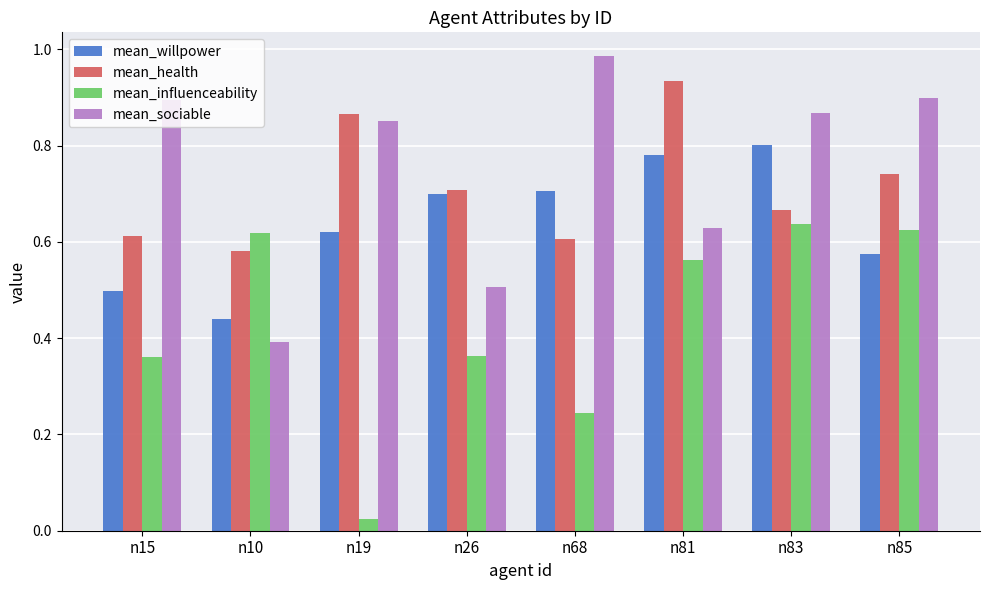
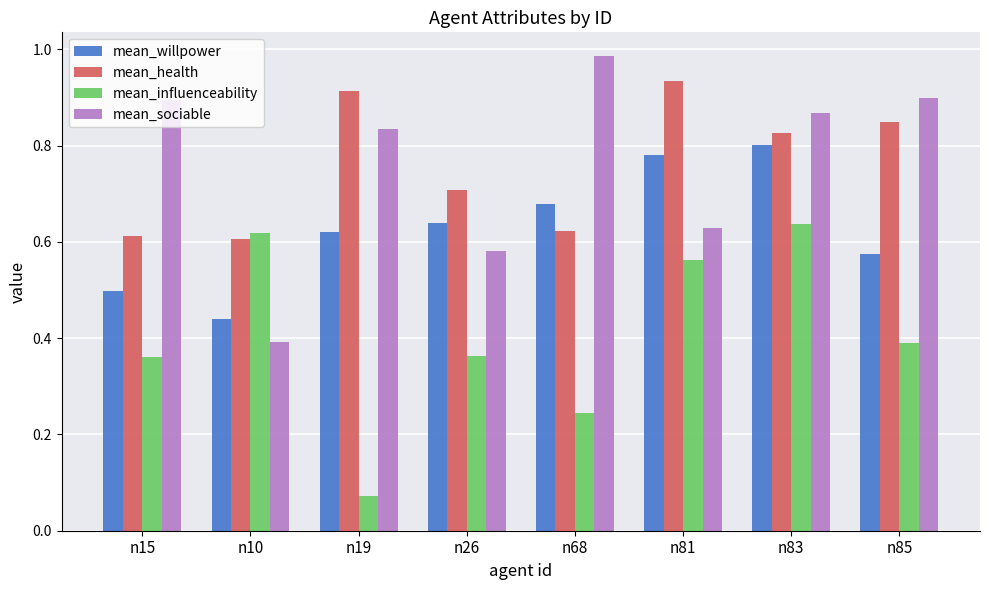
mean_health, n10: 0.58 -> 0.61
mean_health, n19: 0.87 -> 0.91
mean_influenceability, n19: 0.03 -> 0.07
mean_sociable, n19: 0.85 -> 0.83
mean_willpower, n26: 0.70 -> 0.64
mean_sociable, n26: 0.51 -> 0.58
mean_willpower, n68: 0.71 -> 0.68
mean_health, n68: 0.61 -> 0.62
mean_health, n83: 0.67 -> 0.83
mean_health, n85: 0.74 -> 0.85
mean_influenceability, n85: 0.62 -> 0.39
